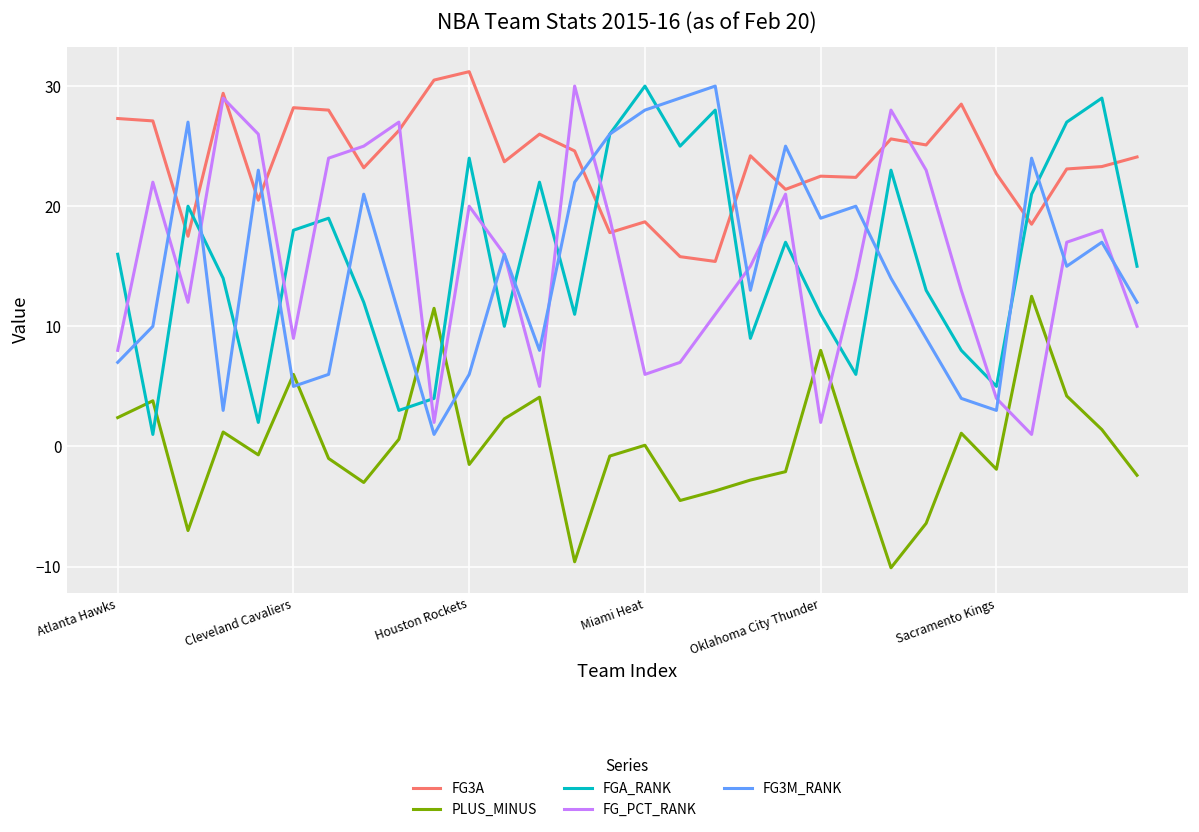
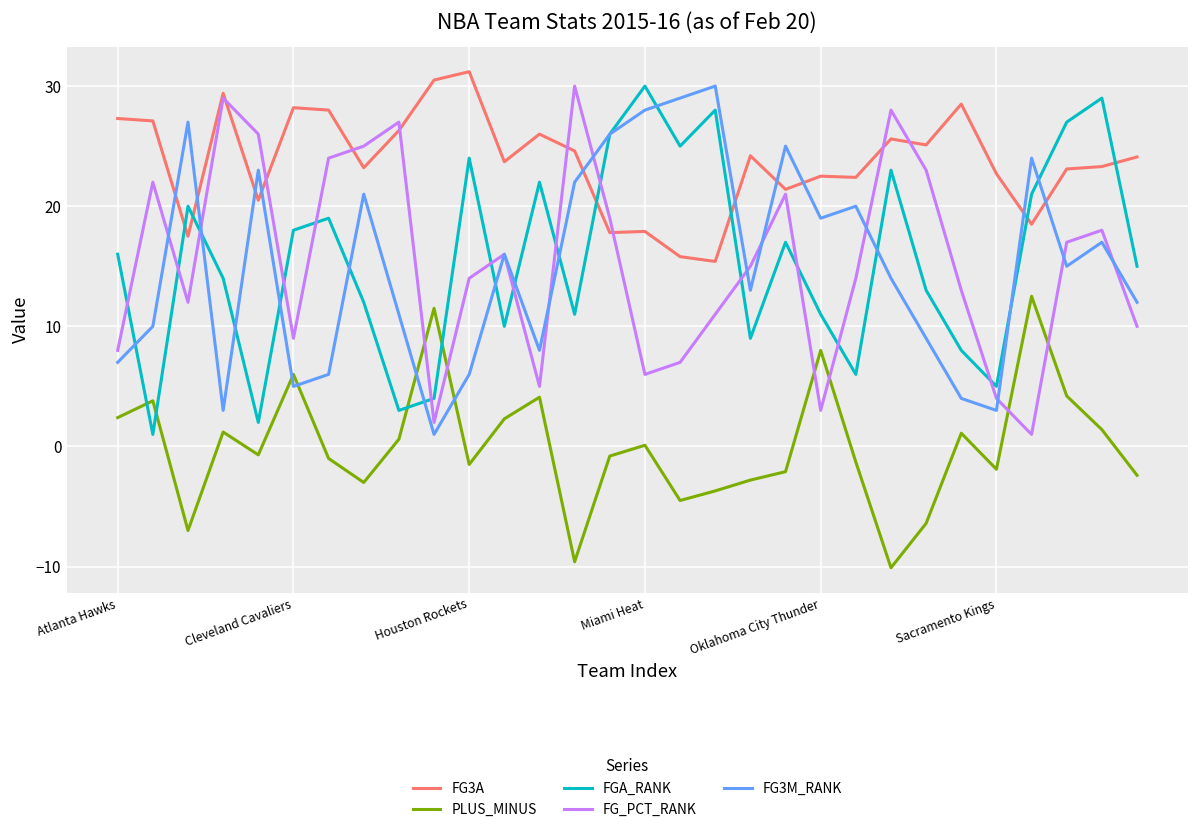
FG_PCT_RANK, Houston Rockets: 20 -> 14
FG3A, Miami Heat: 18.7 -> 17.9
FG_PCT_RANK, Oklahoma City Thunder: 2 -> 3
